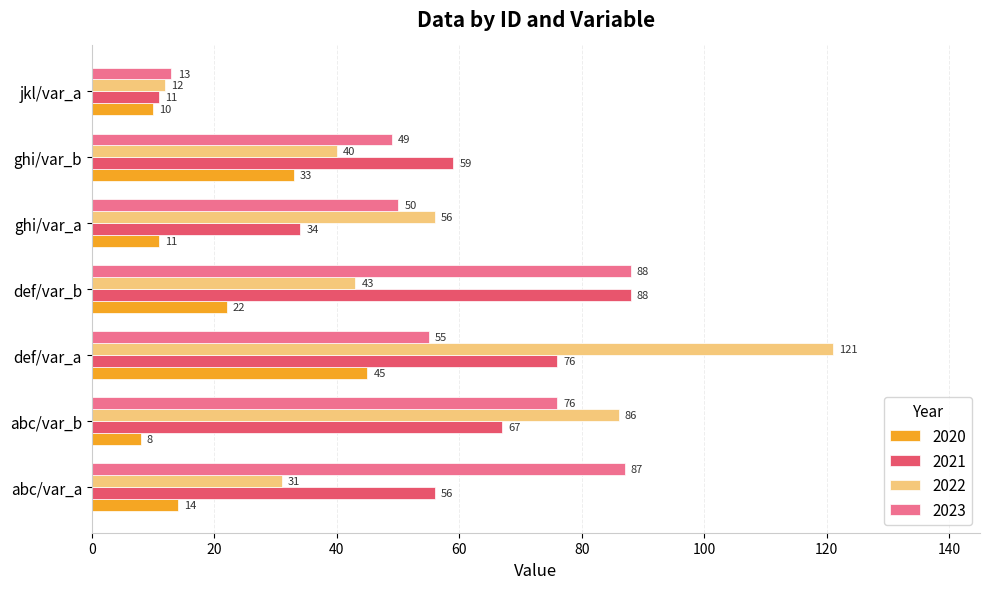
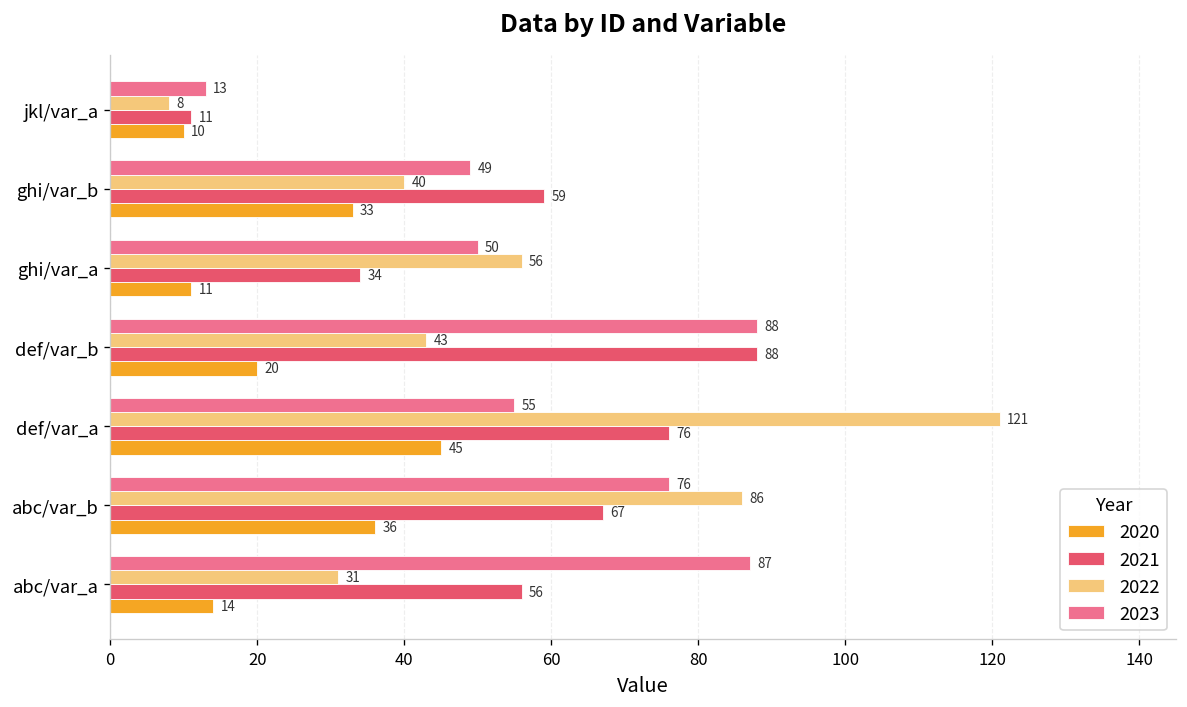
2022, jkl/var_a: 12 -> 8
2020, def/var_b: 22 -> 20
2020, abc/var_b: 8 -> 36
